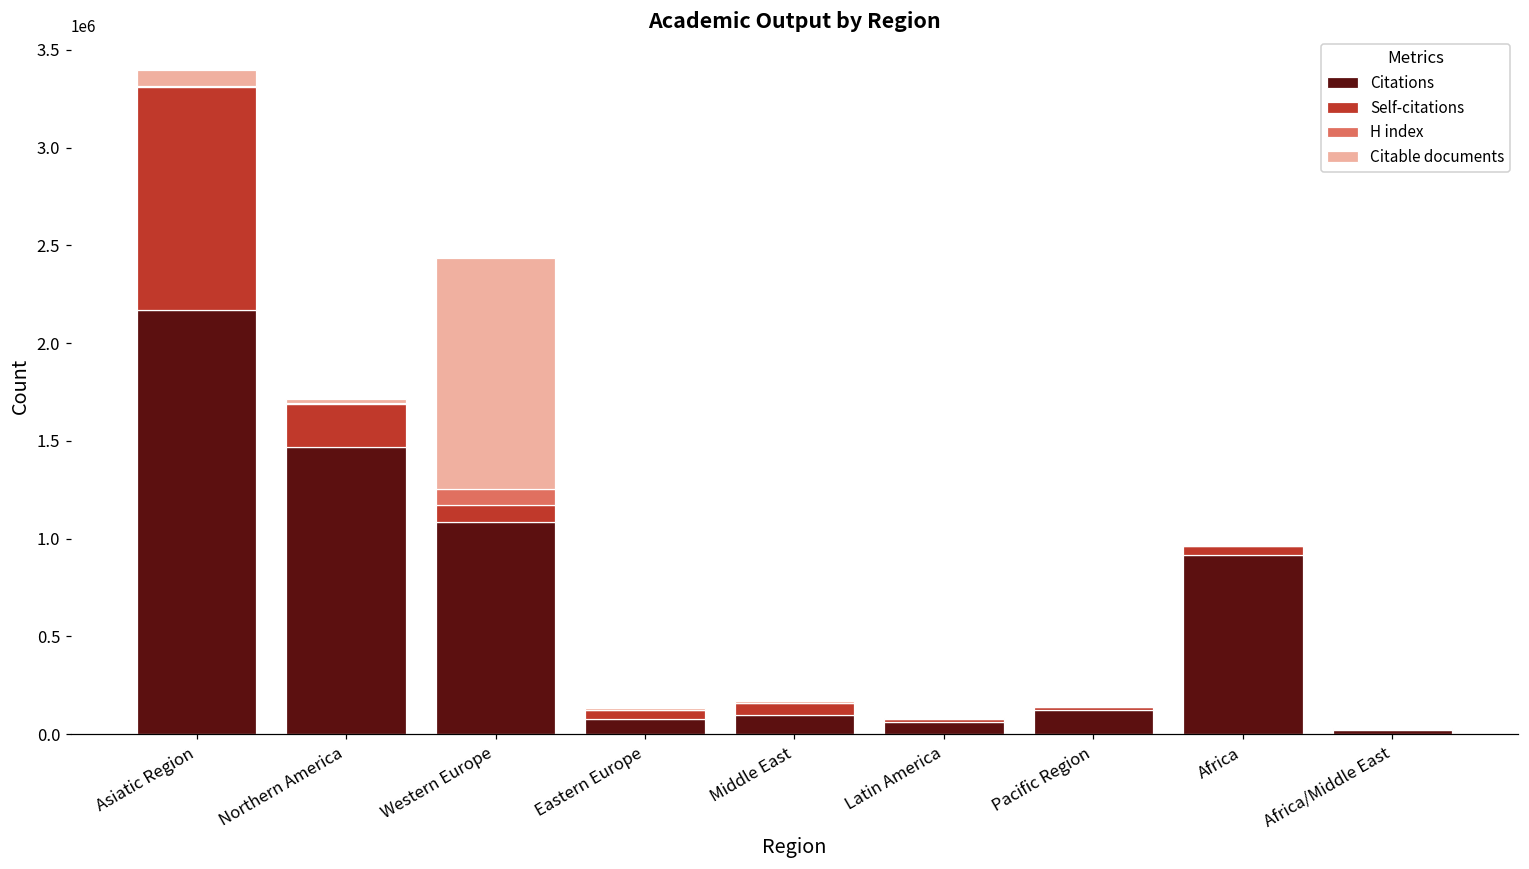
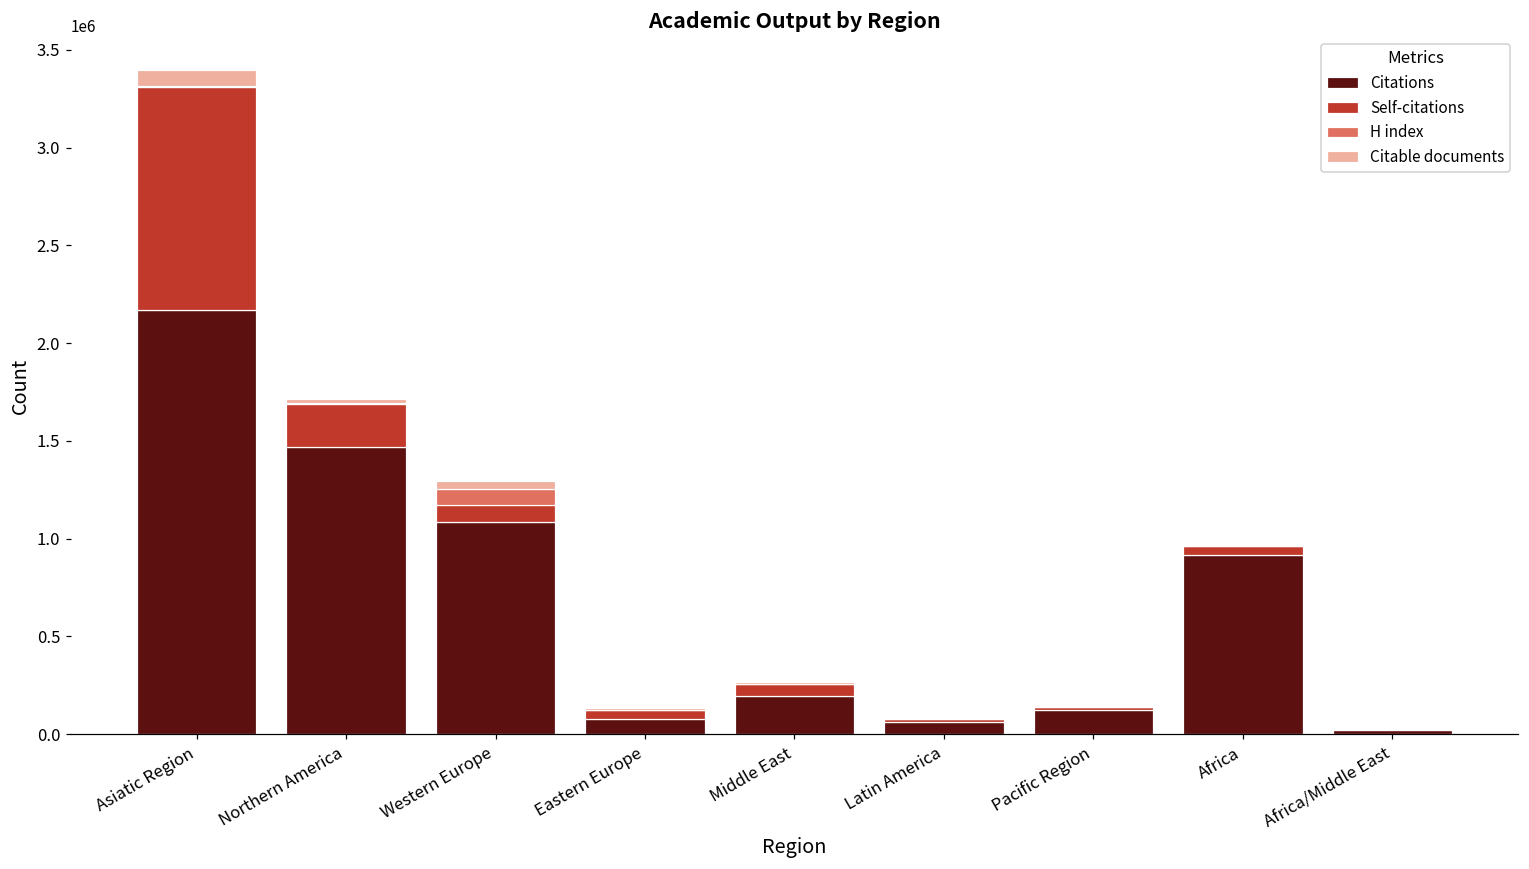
Citable documents, Western Europe: 1180000 -> 40000
Citations, Middle East: 100000 -> 200000
